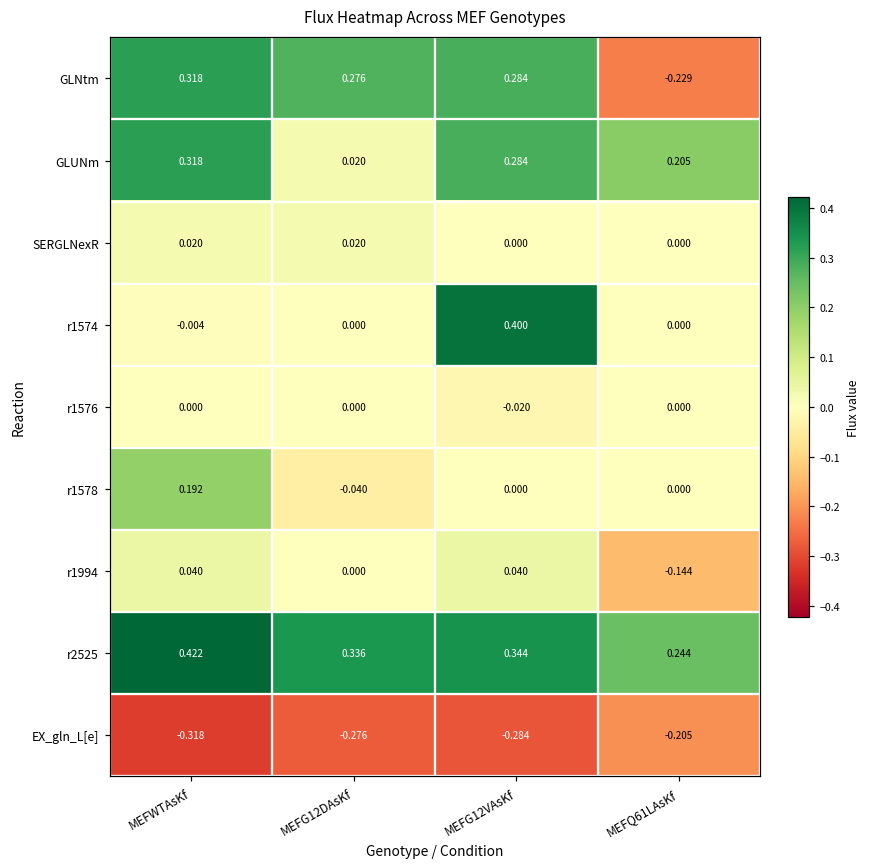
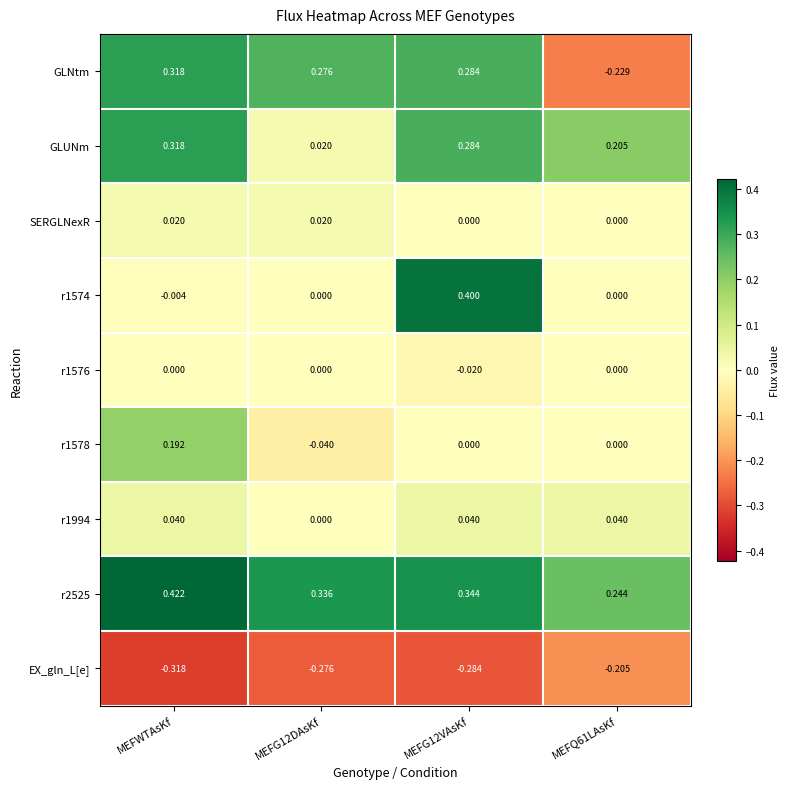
r1994, MEFQ61LAsKf: -0.144 -> 0.040
